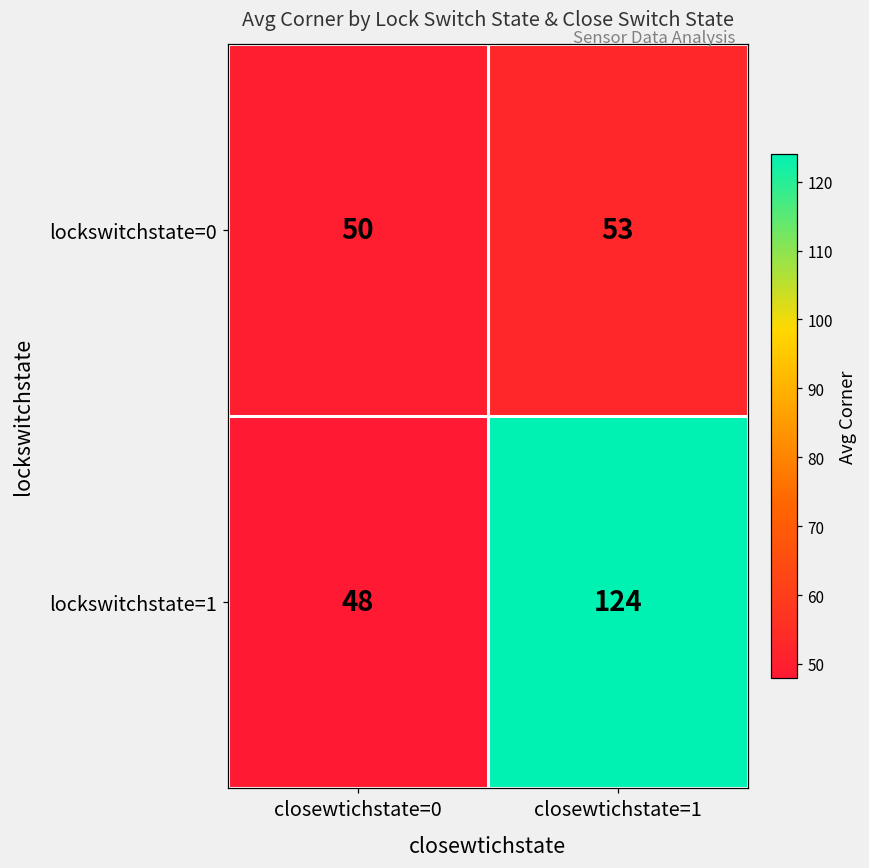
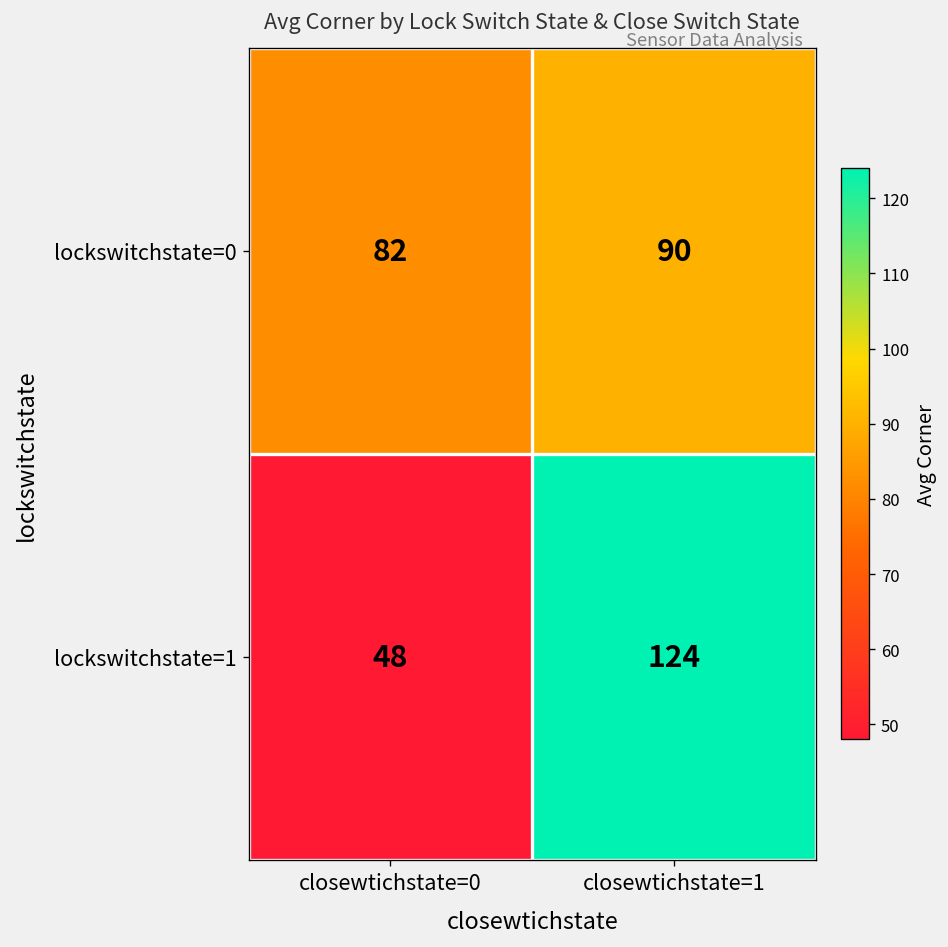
lockswitchstate=0, closewtichstate=0: 50 -> 82
lockswitchstate=0, closewtichstate=1: 53 -> 90
